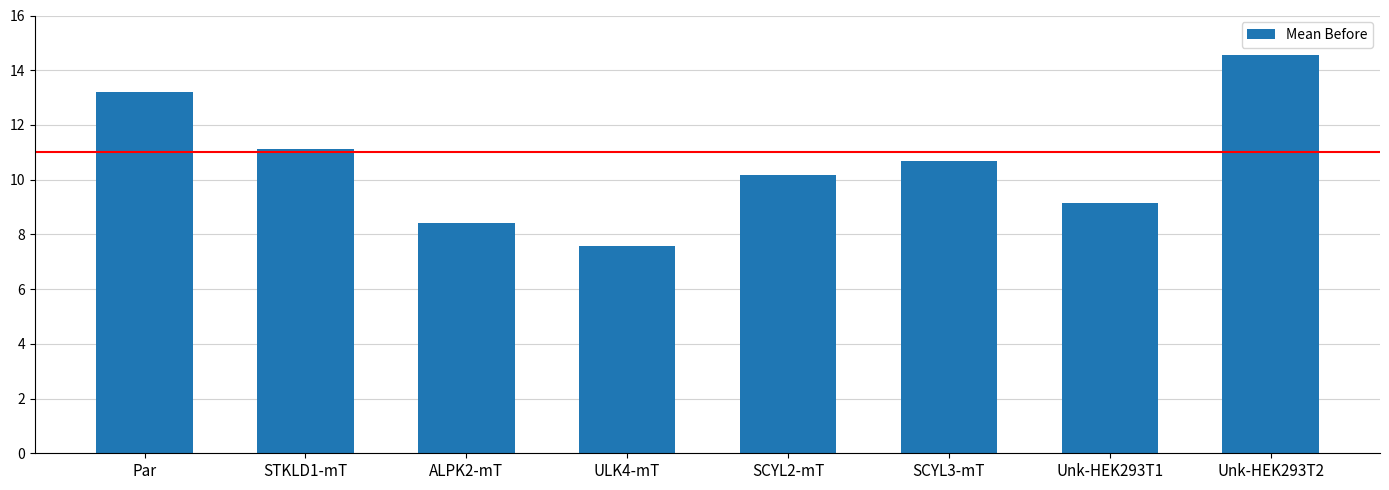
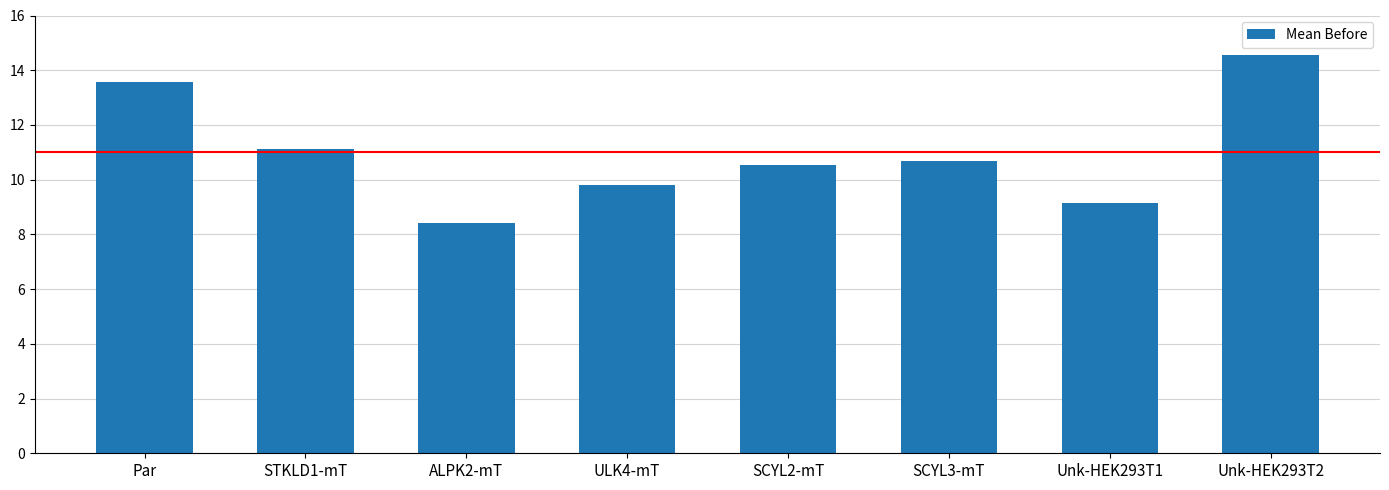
Par: 13.2 -> 13.6
ULK4-mT: 7.6 -> 9.8
SCYL2-mT: 10.2 -> 10.5
